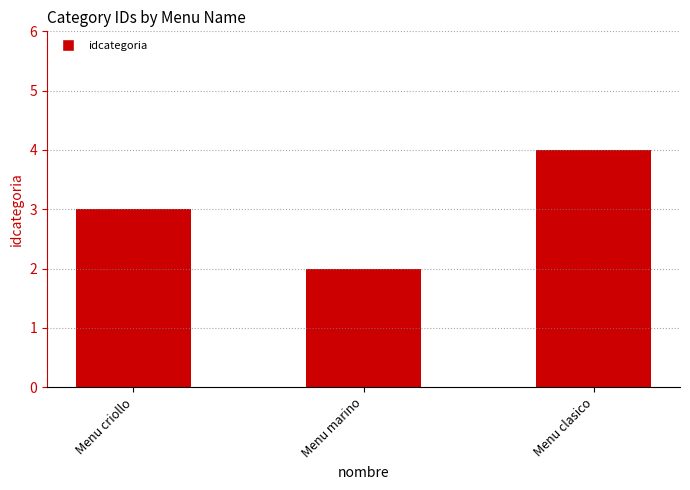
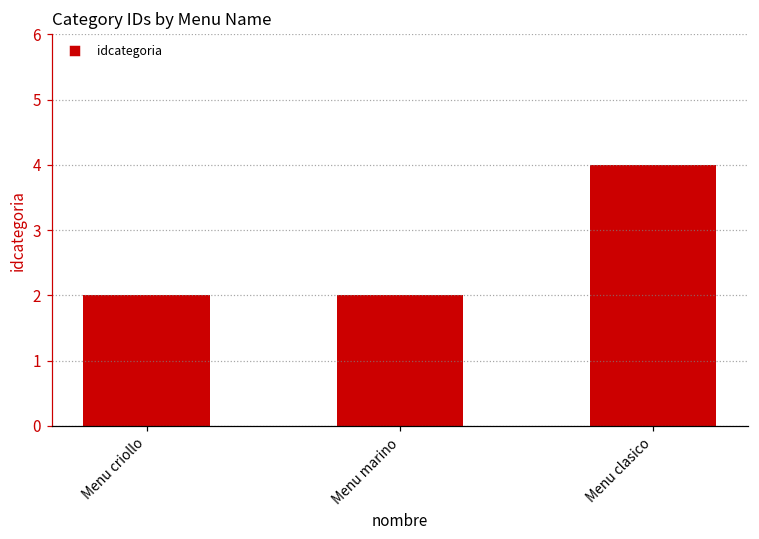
Menu criollo: 3 -> 2
